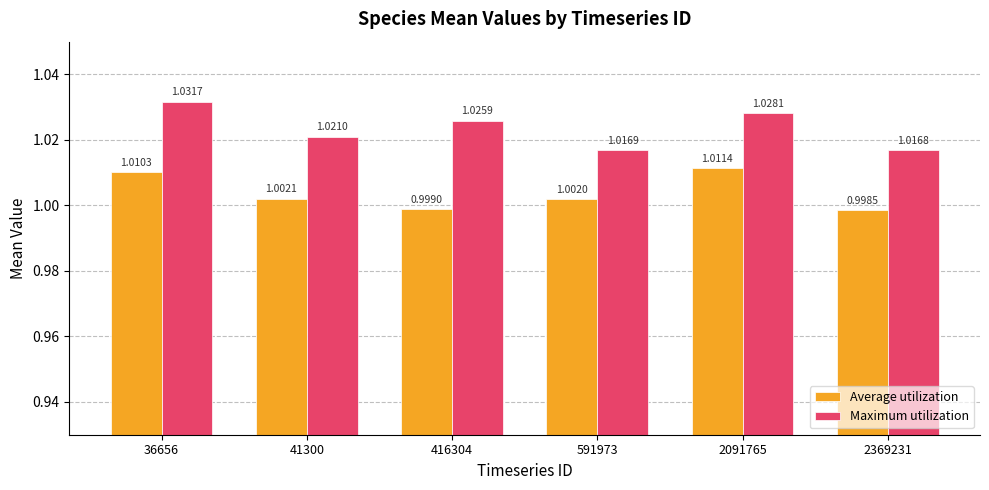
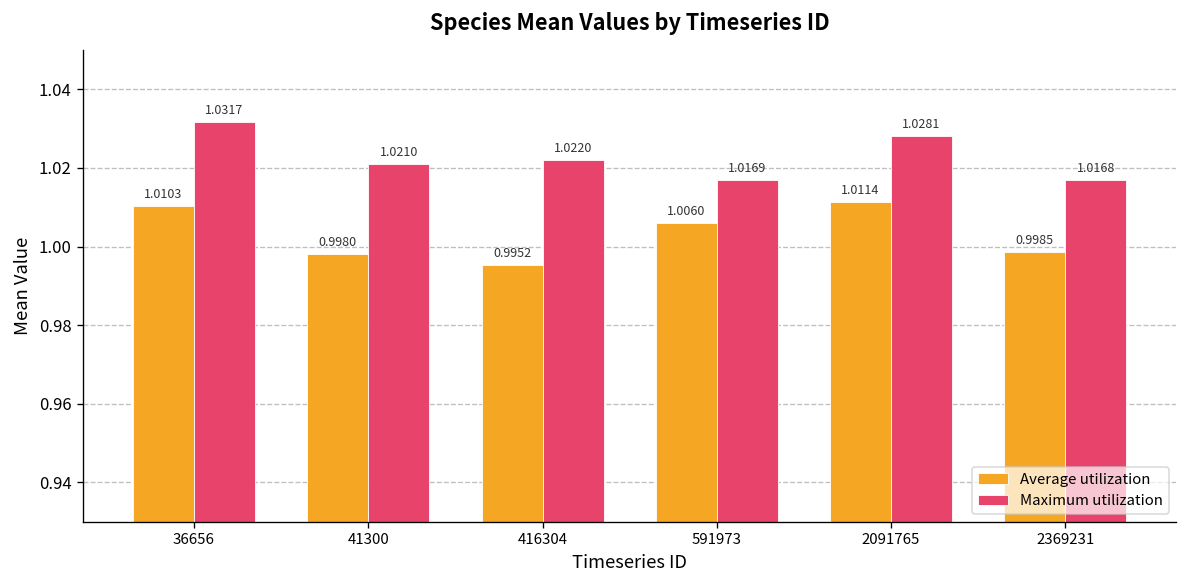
Average utilization, 41300: 1.0021 -> 0.9980
Average utilization, 416304: 0.9990 -> 0.9952
Maximum utilization, 416304: 1.0259 -> 1.0220
Average utilization, 591973: 1.0020 -> 1.0060
